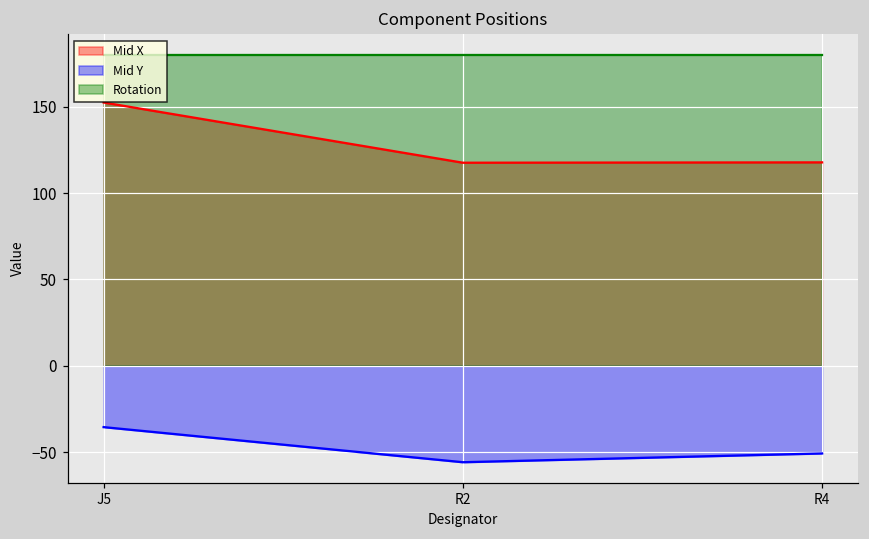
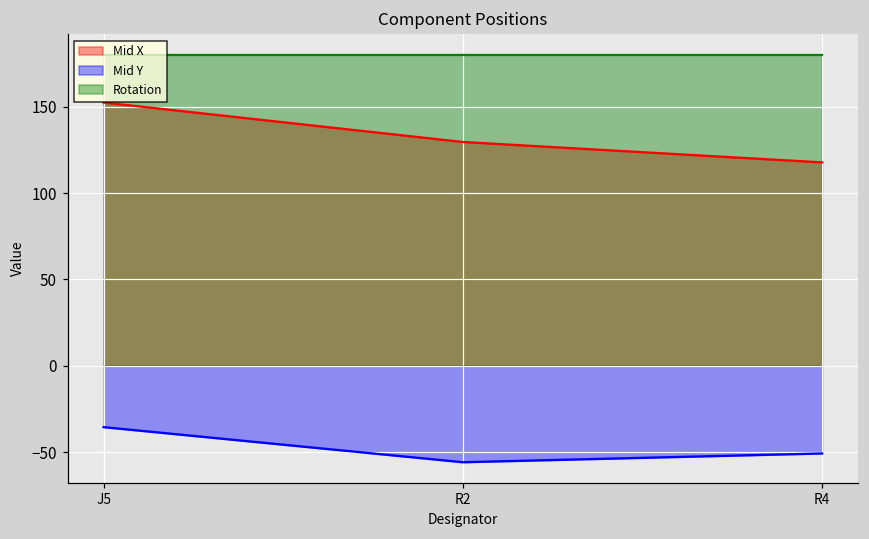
Mid X, R2: 118 -> 130
